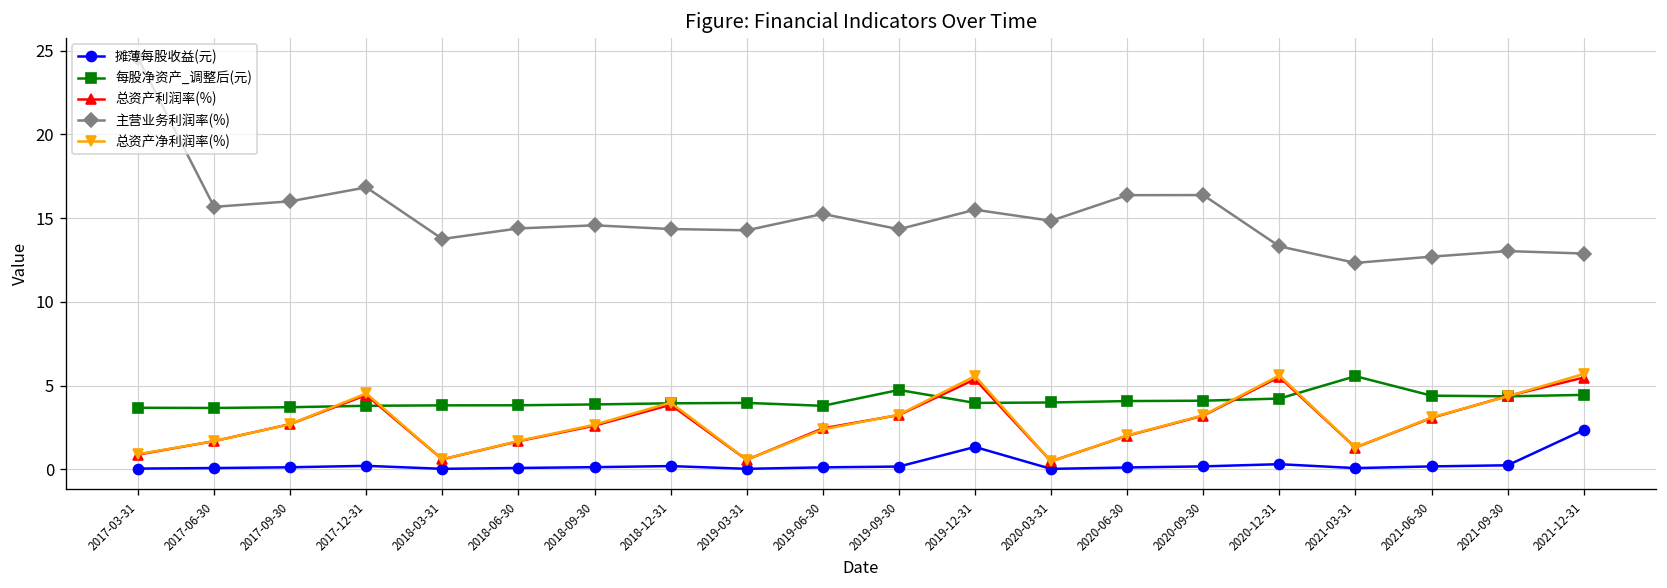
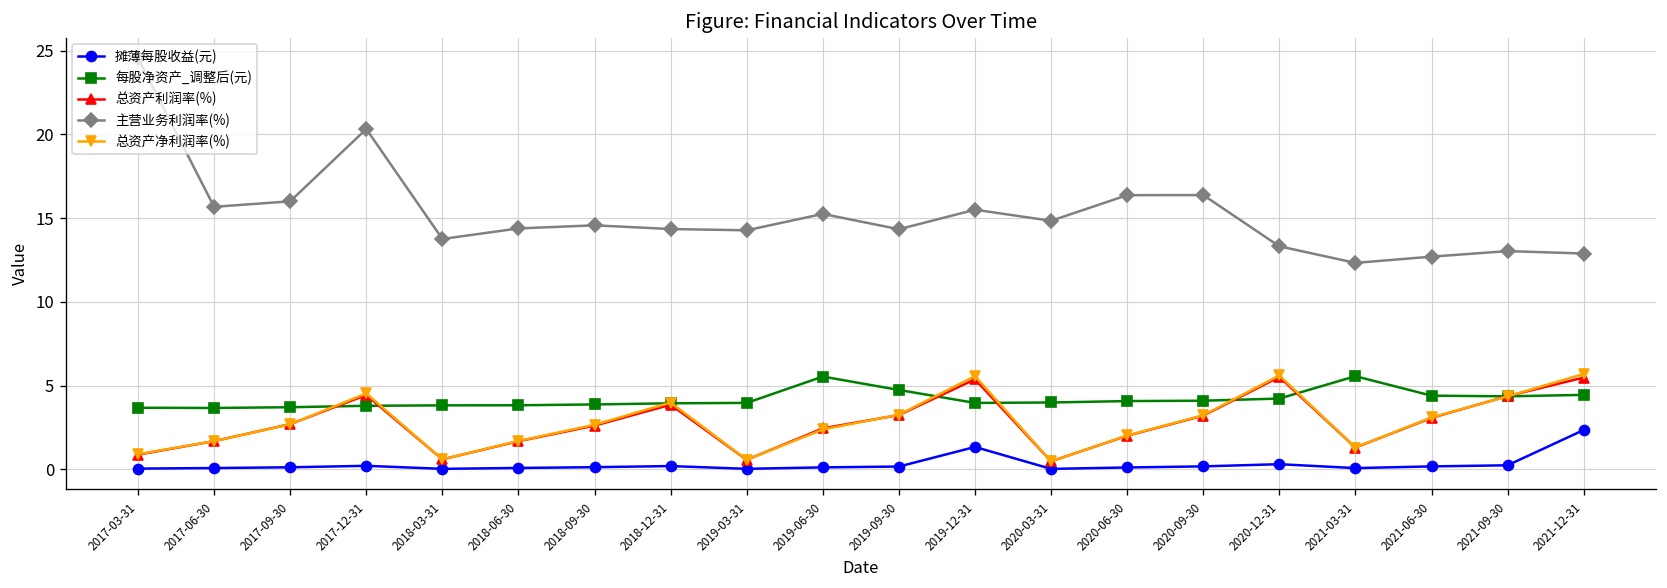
主营业务利润率(%), 2017-12-31: 16.8 -> 20.3
每股净资产_调整后(元), 2019-06-30: 3.8 -> 5.5
